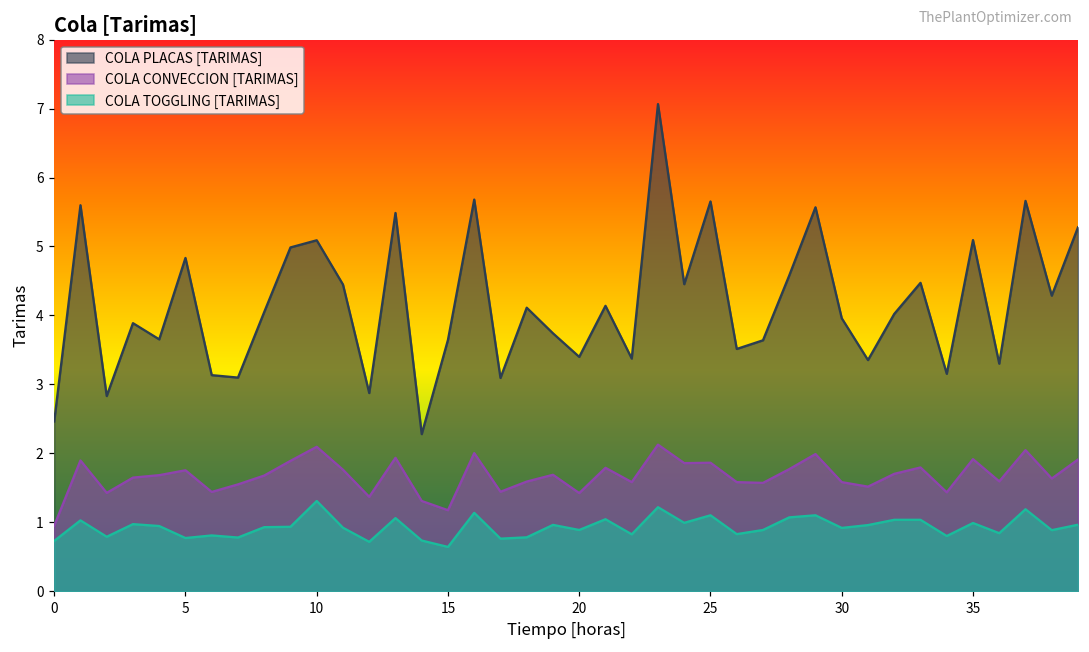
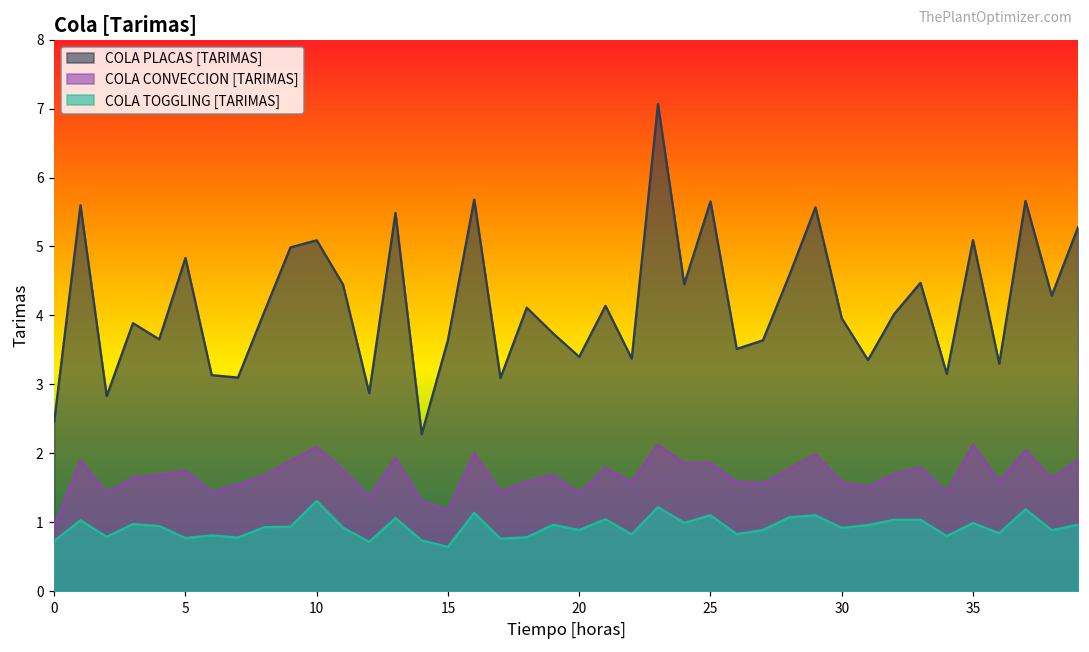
COLA CONVECCION [TARIMAS], 35: 1.9 -> 2.1
